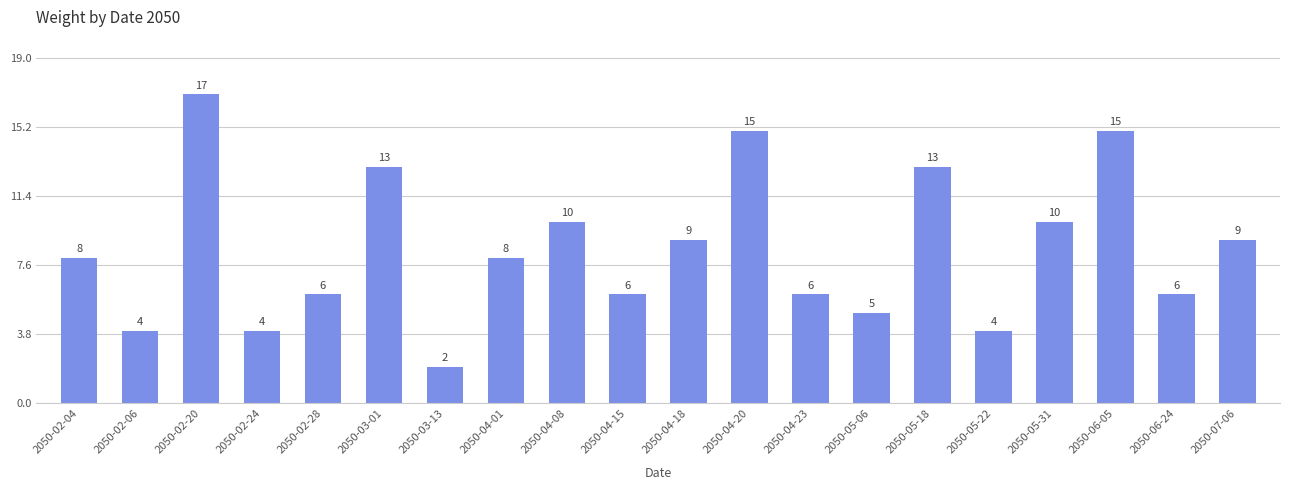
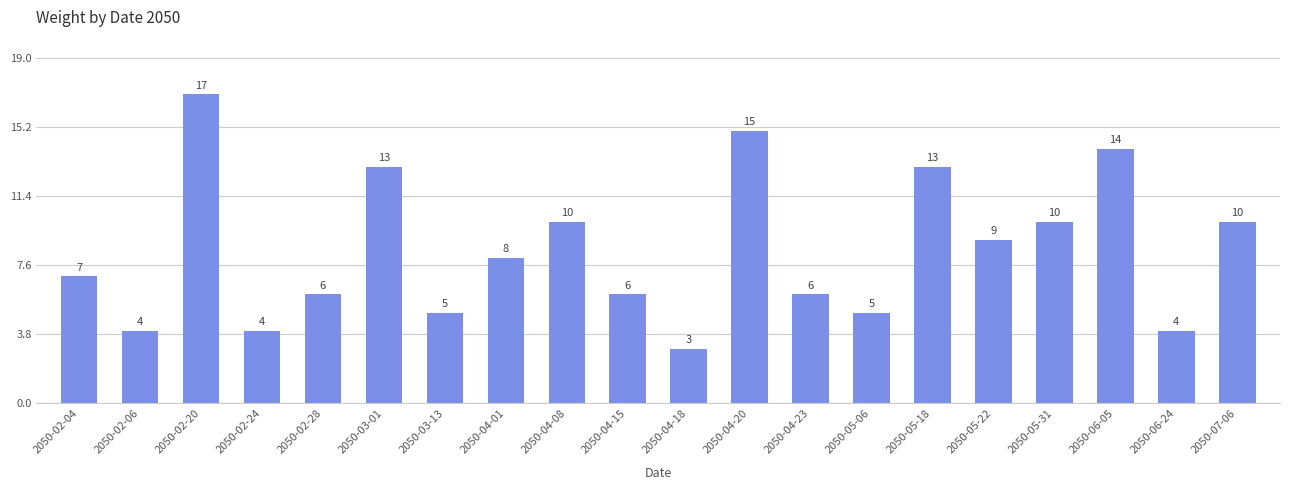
2050-02-04: 8 -> 7
2050-03-13: 2 -> 5
2050-04-18: 9 -> 3
2050-05-22: 4 -> 9
2050-06-05: 15 -> 14
2050-06-24: 6 -> 4
2050-07-06: 9 -> 10
